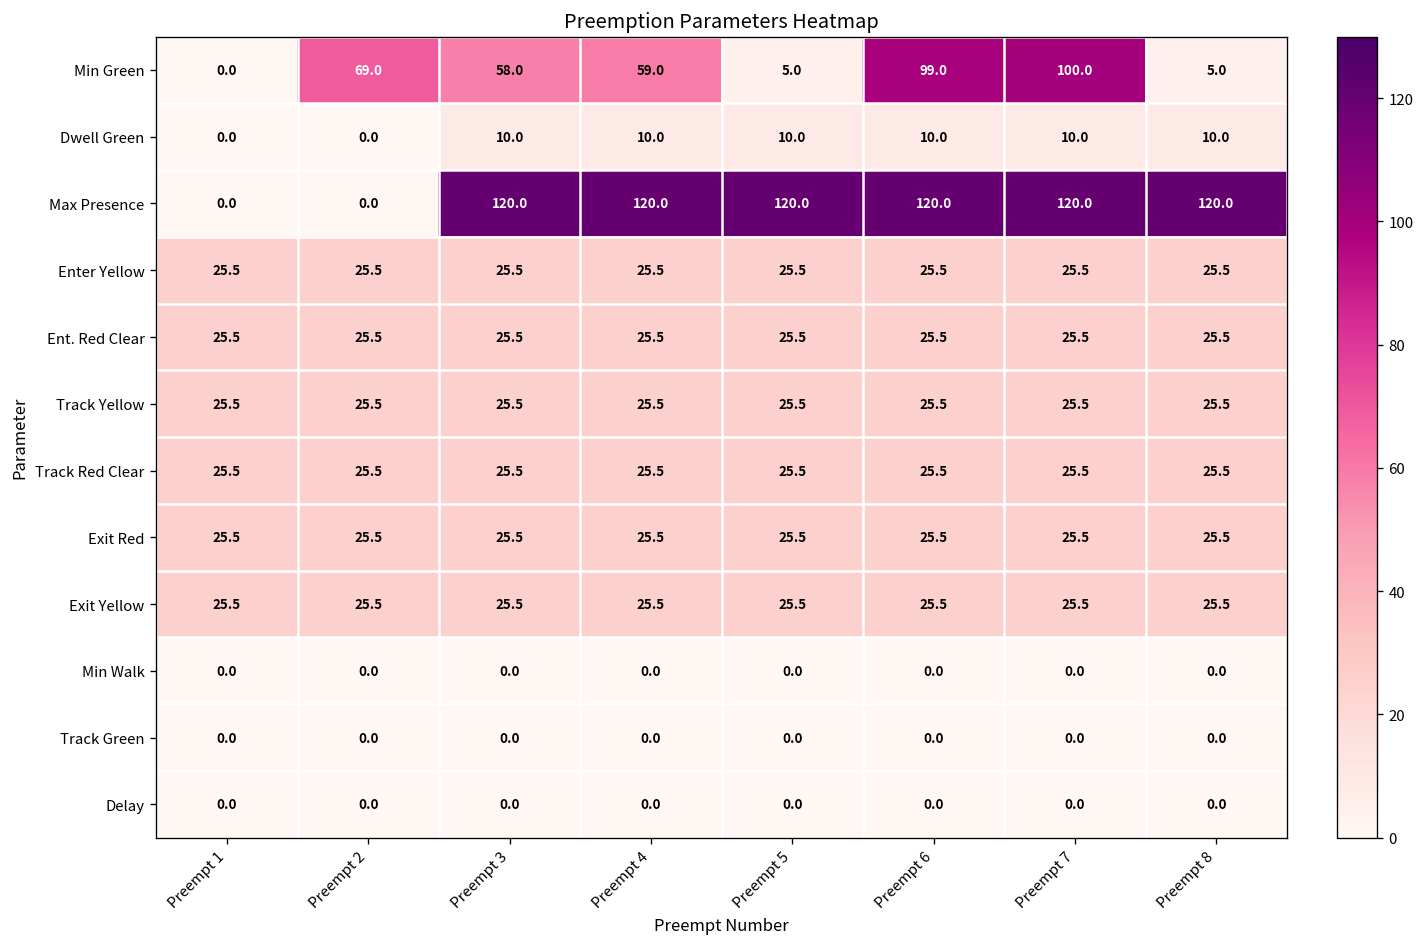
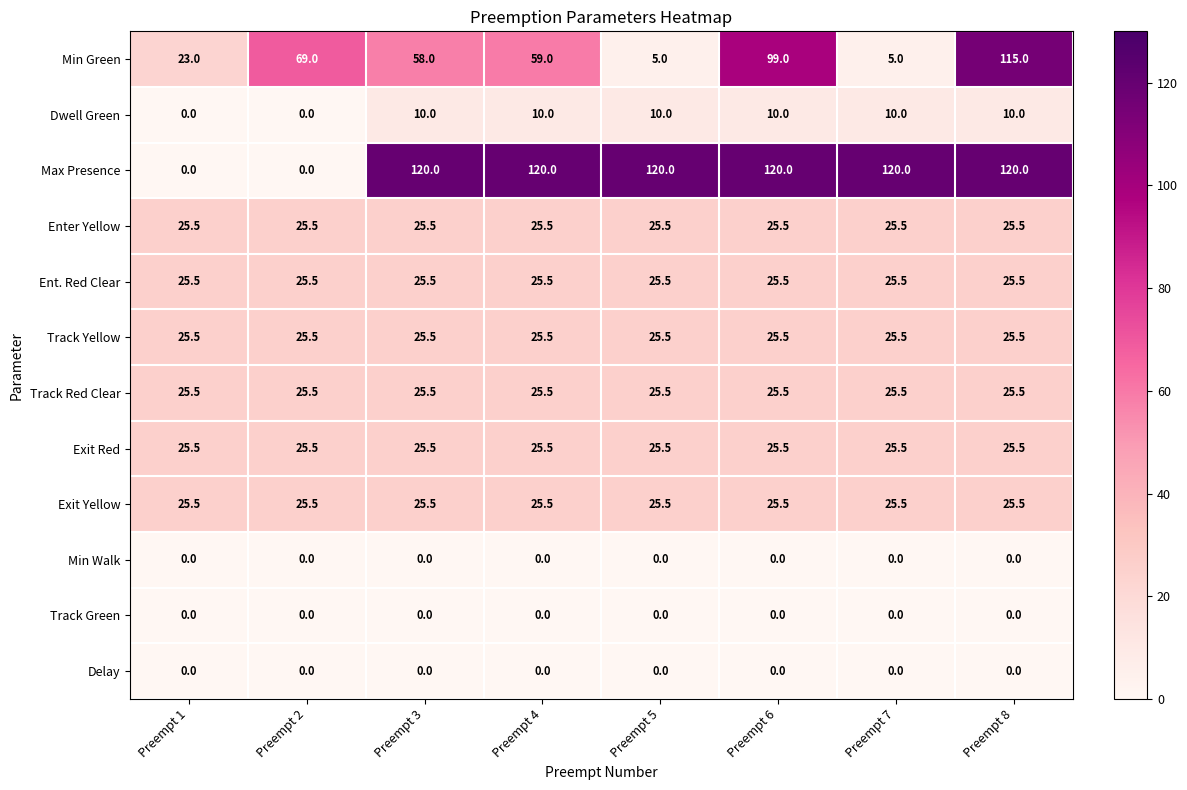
Min Green, Preempt 1: 0.0 -> 23.0
Min Green, Preempt 7: 100.0 -> 5.0
Min Green, Preempt 8: 5.0 -> 115.0
